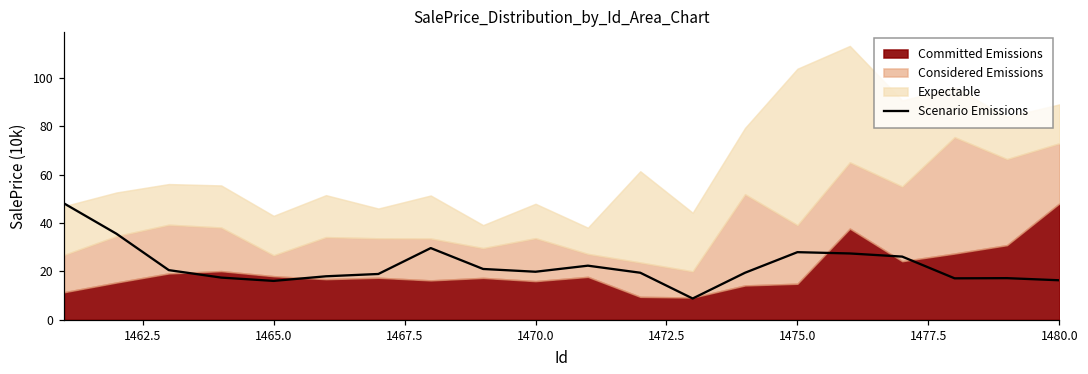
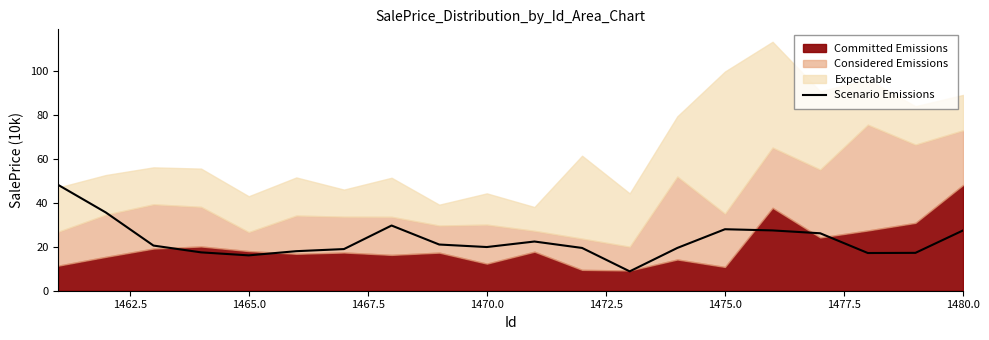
Committed Emissions, 1470.0: 16 -> 12
Committed Emissions, 1475.0: 15 -> 11
Scenario Emissions, 1480.0: 16 -> 27
